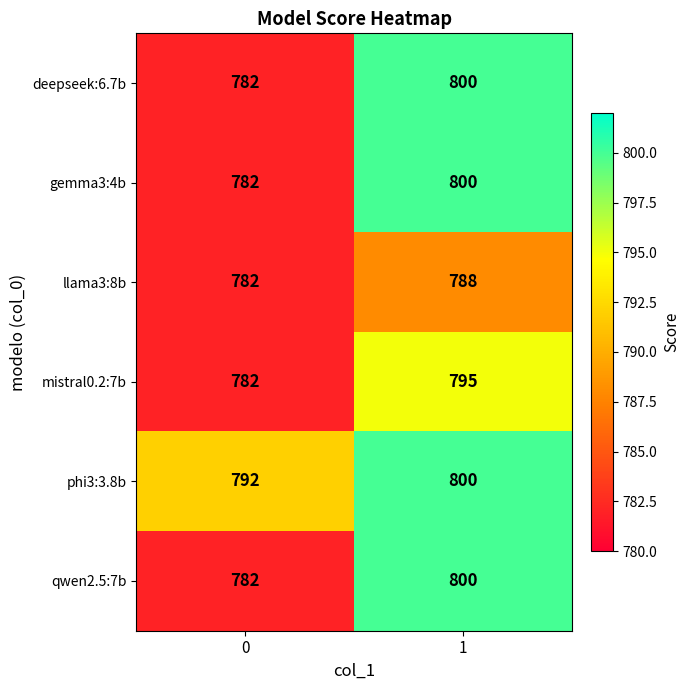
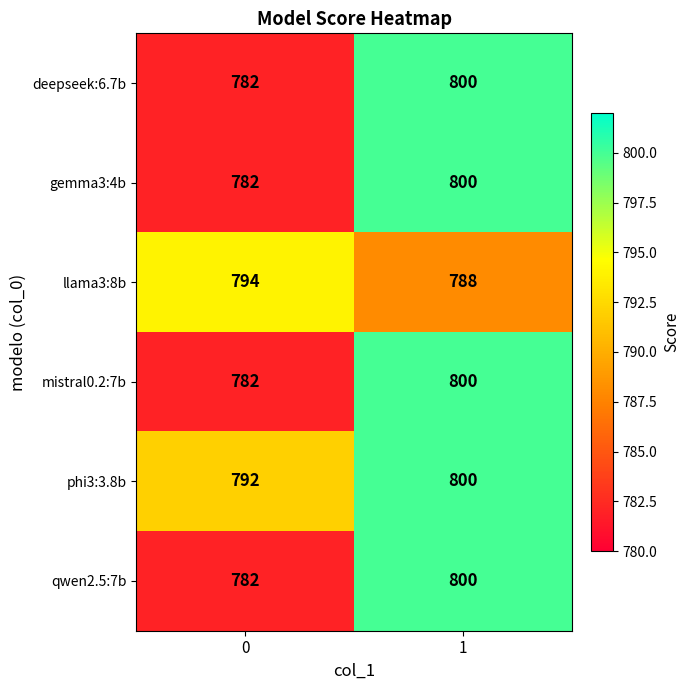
llama3:8b, 0: 782 -> 794
mistral0.2:7b, 1: 795 -> 800
